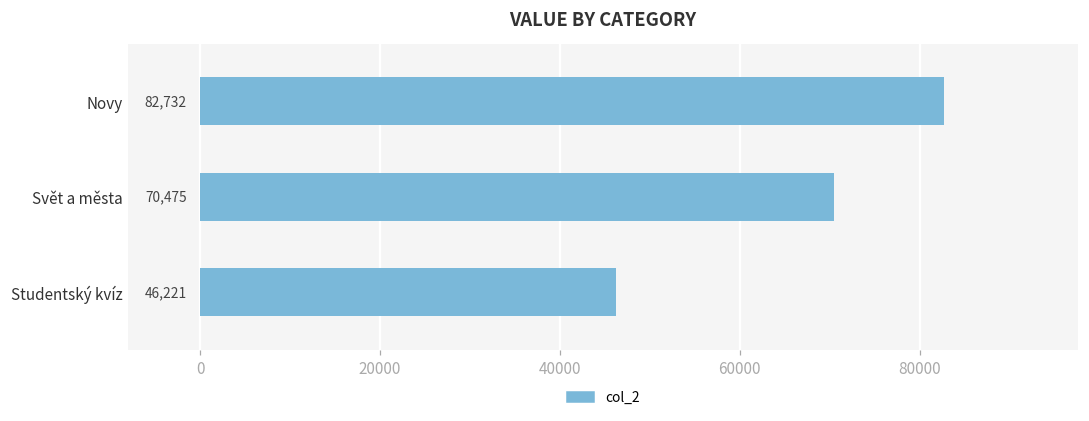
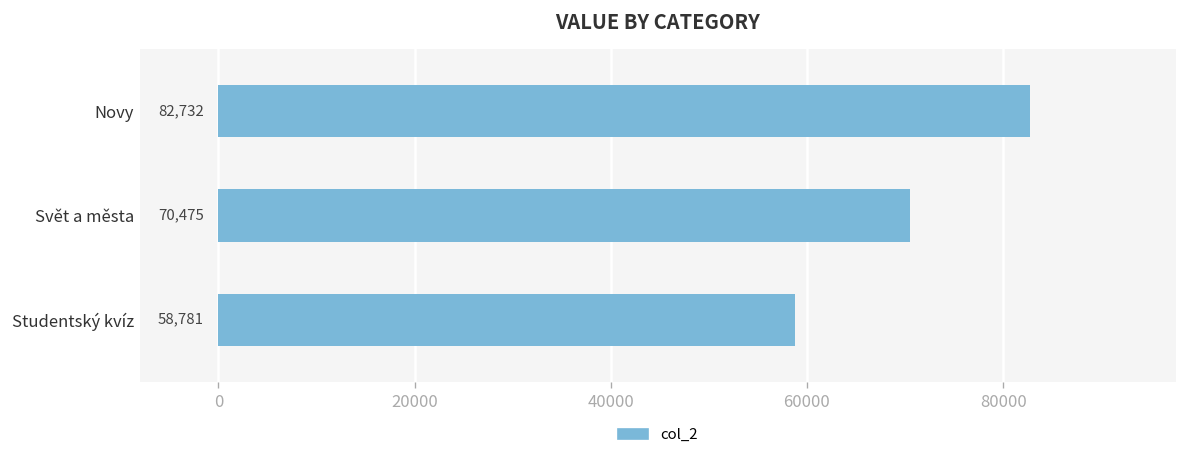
Studentský kvíz: 46,221 -> 58,781
